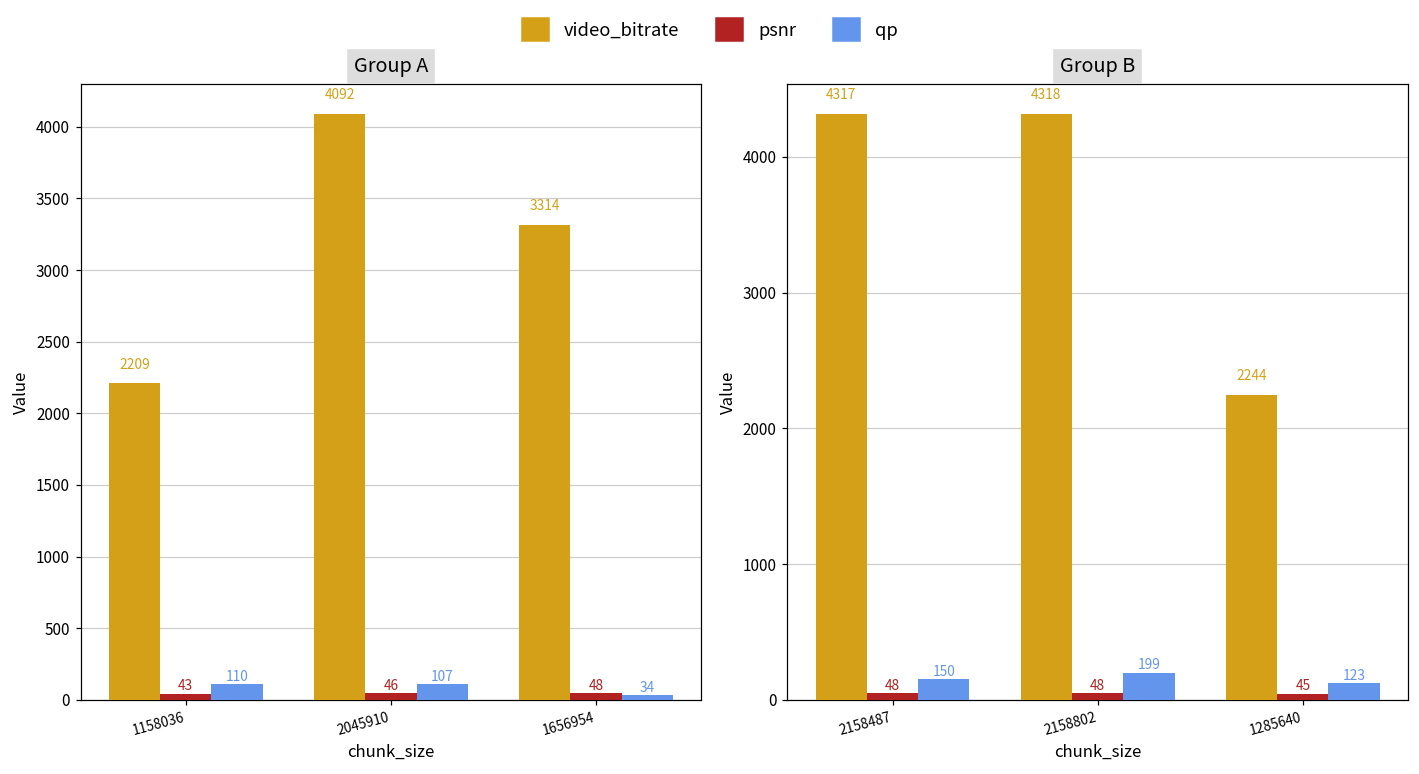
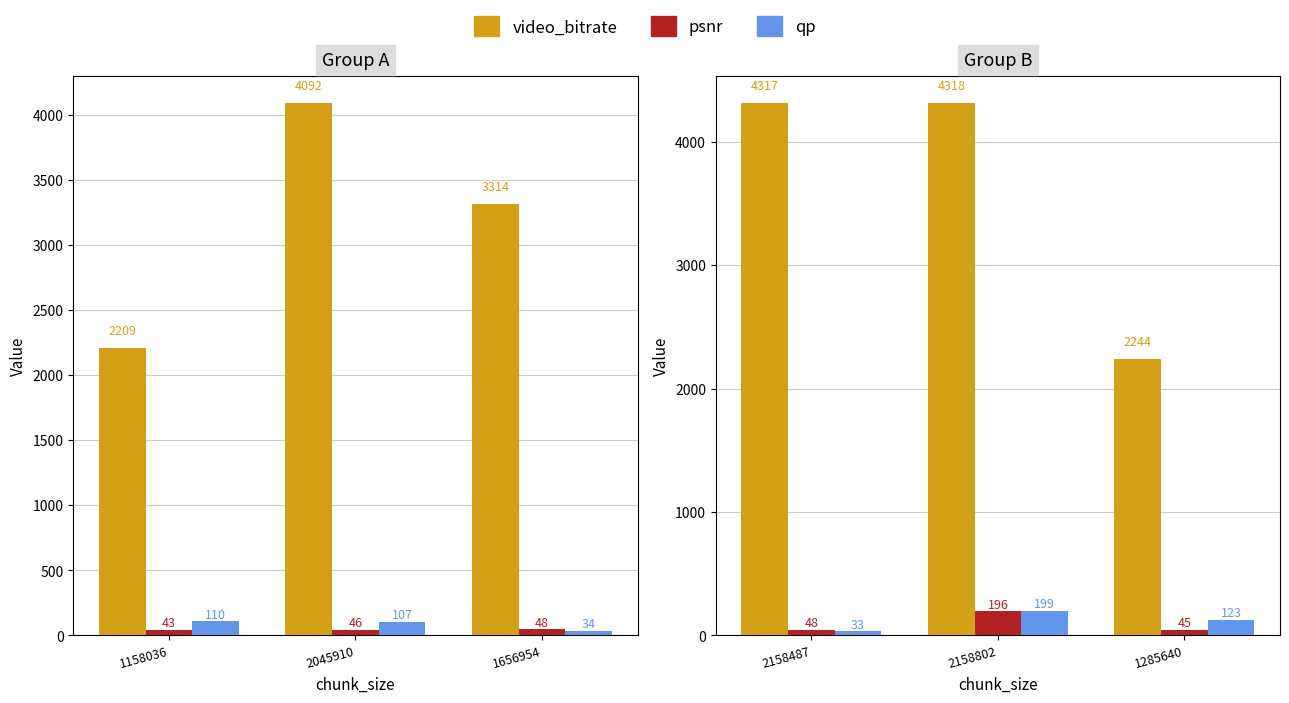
Group B, qp, 2158487: 150 -> 33
Group B, psnr, 2158802: 48 -> 196
